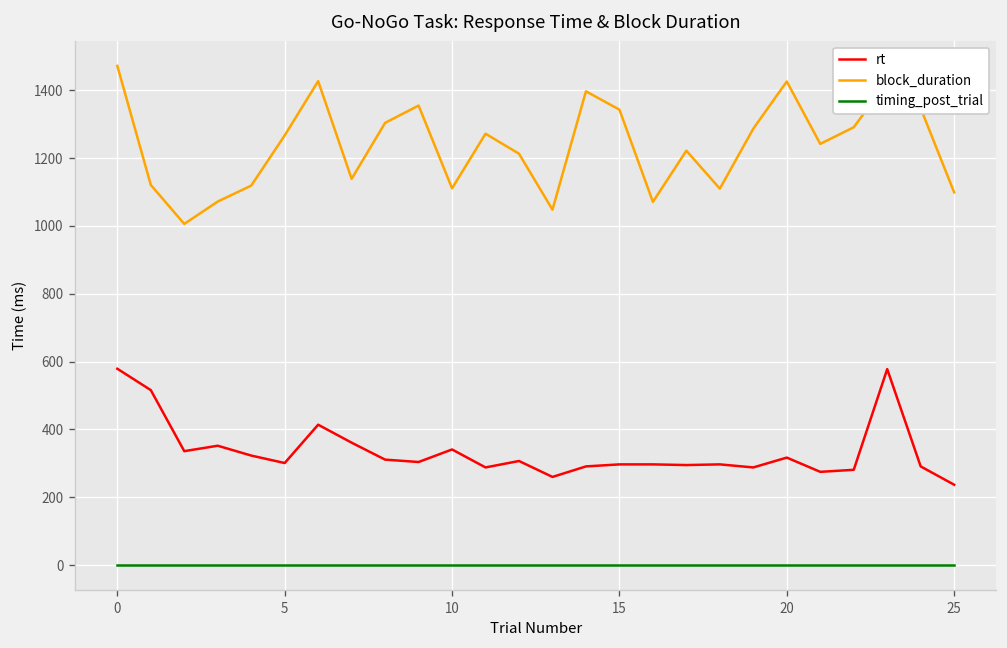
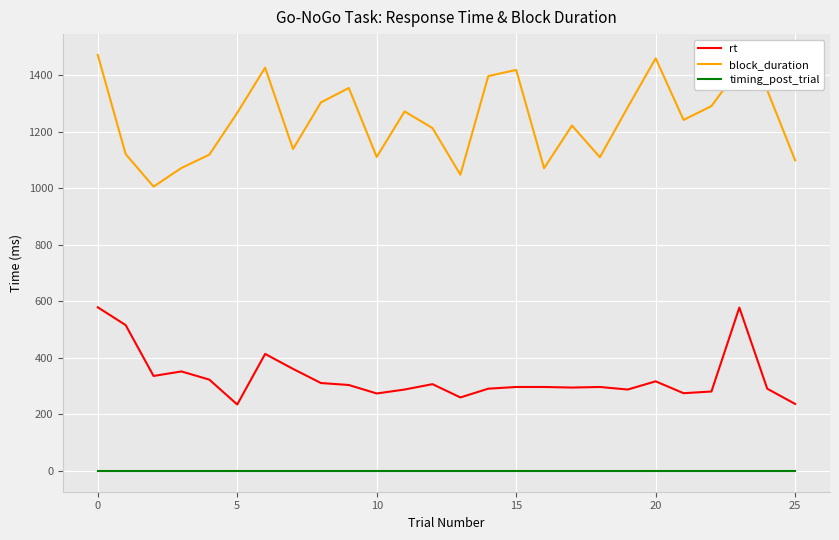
rt, 5: 300 -> 240
rt, 10: 340 -> 270
block_duration, 15: 1340 -> 1420
block_duration, 20: 1430 -> 1460
